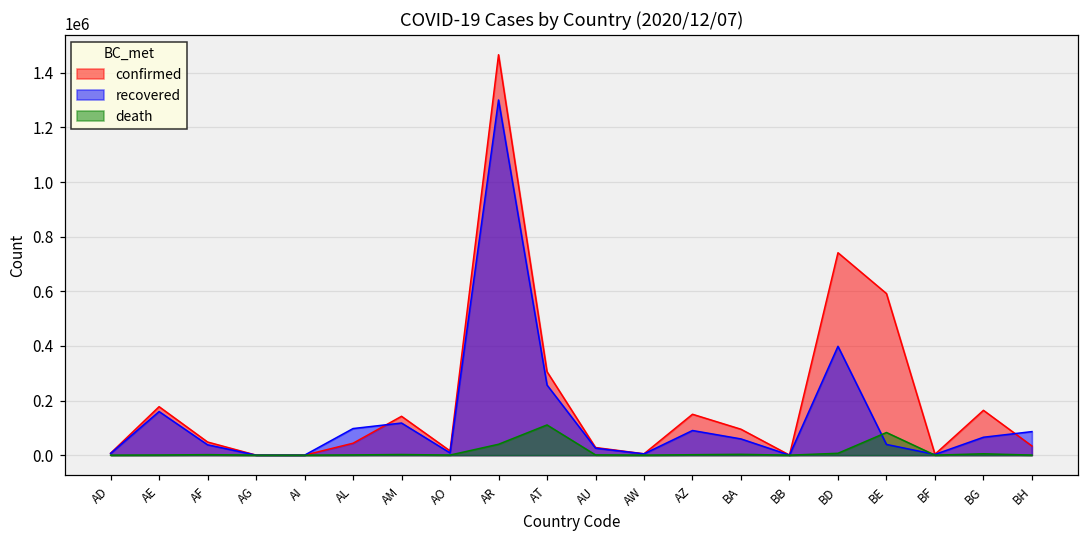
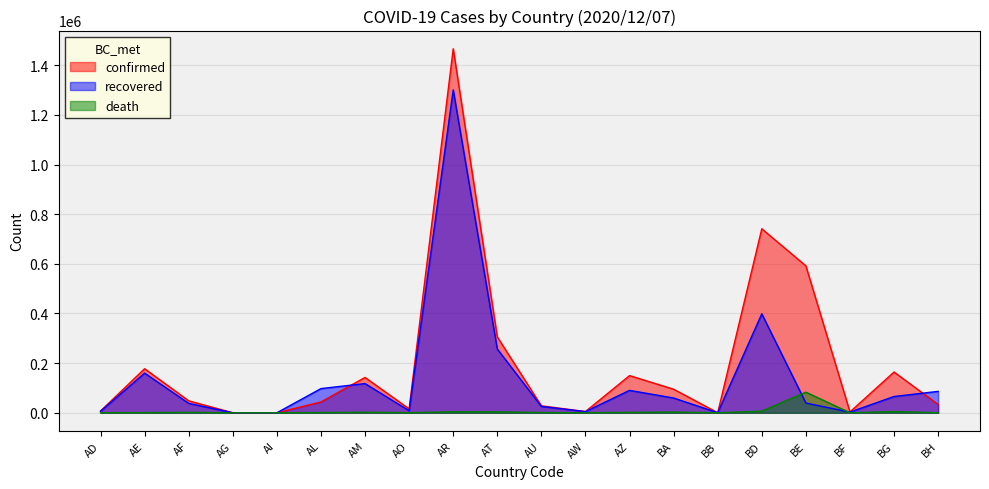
death, AR: 40000 -> 0
death, AT: 110000 -> 0
